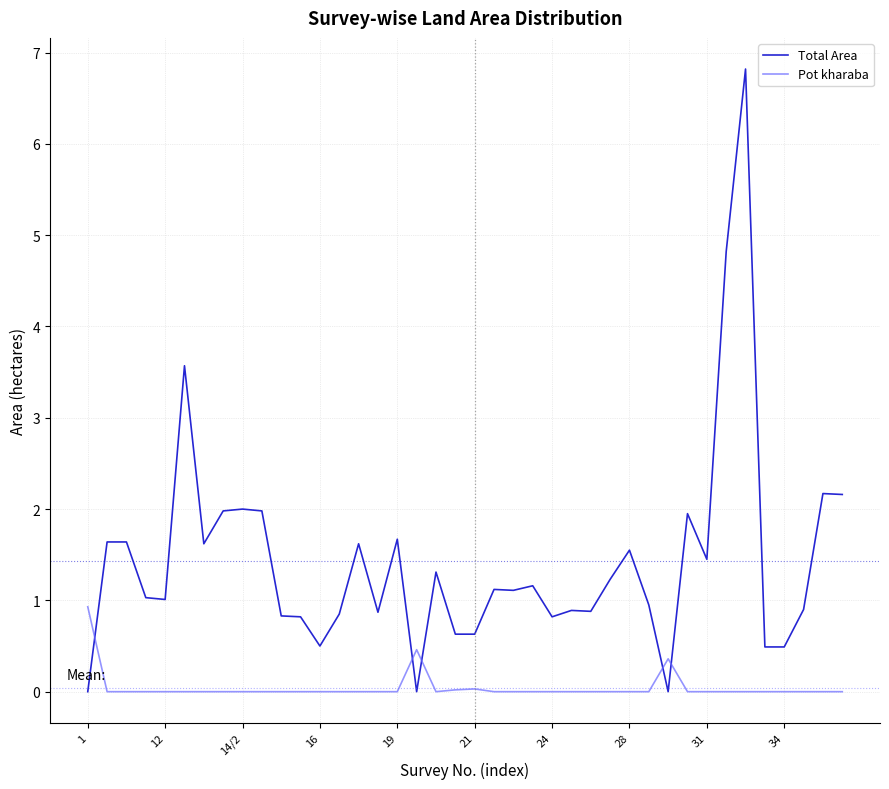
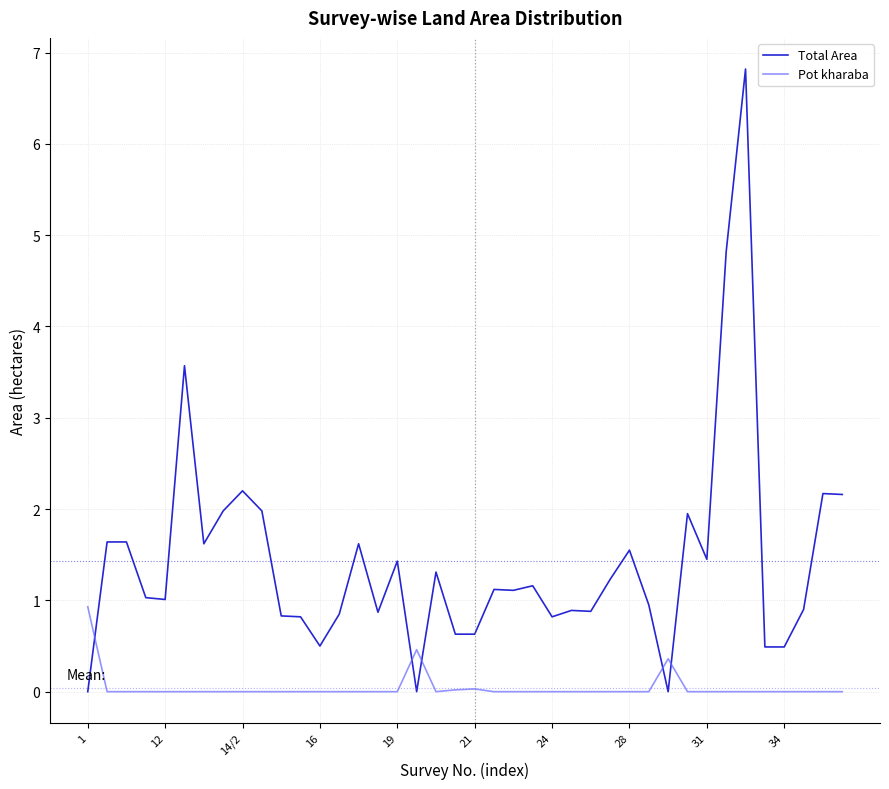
Total Area, 14/2: 2.0 -> 2.2
Total Area, 19: 1.7 -> 1.4
